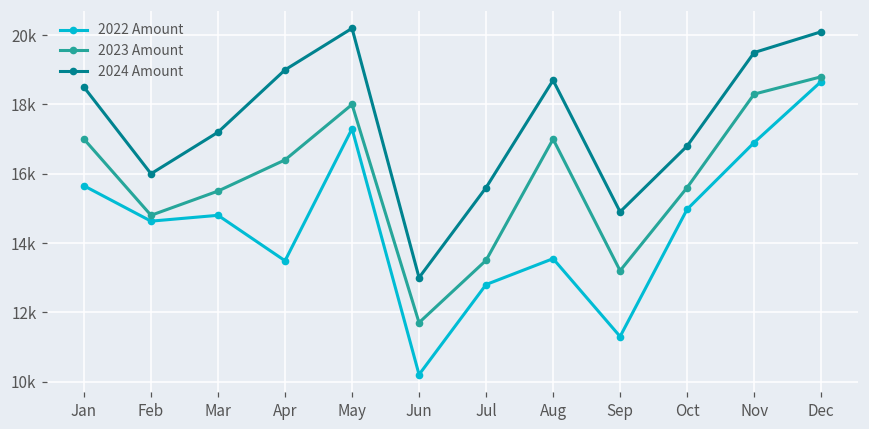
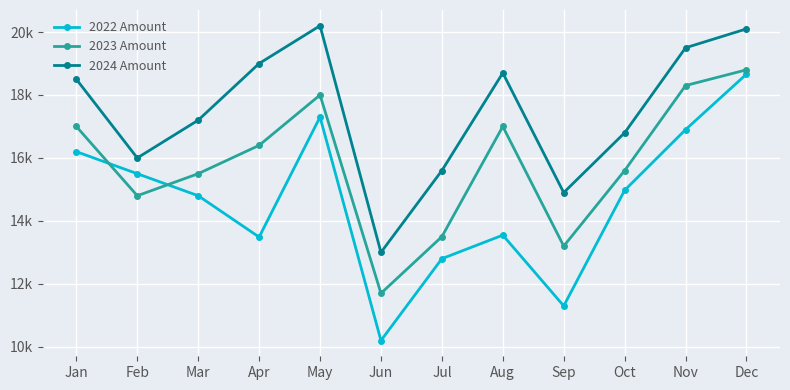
2022 Amount, Jan: 15700 -> 16200
2022 Amount, Feb: 14600 -> 15500
